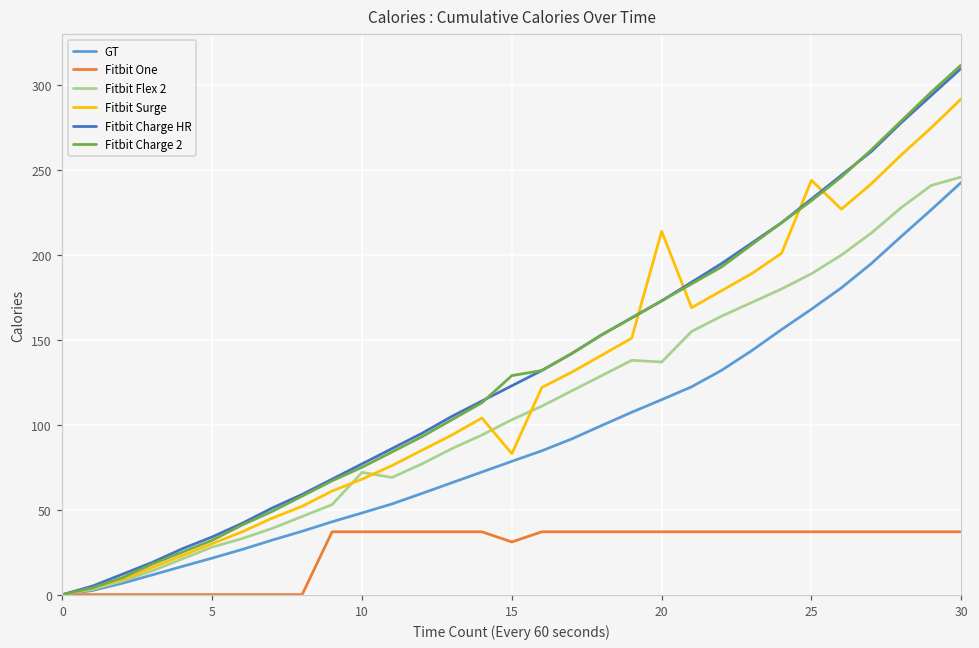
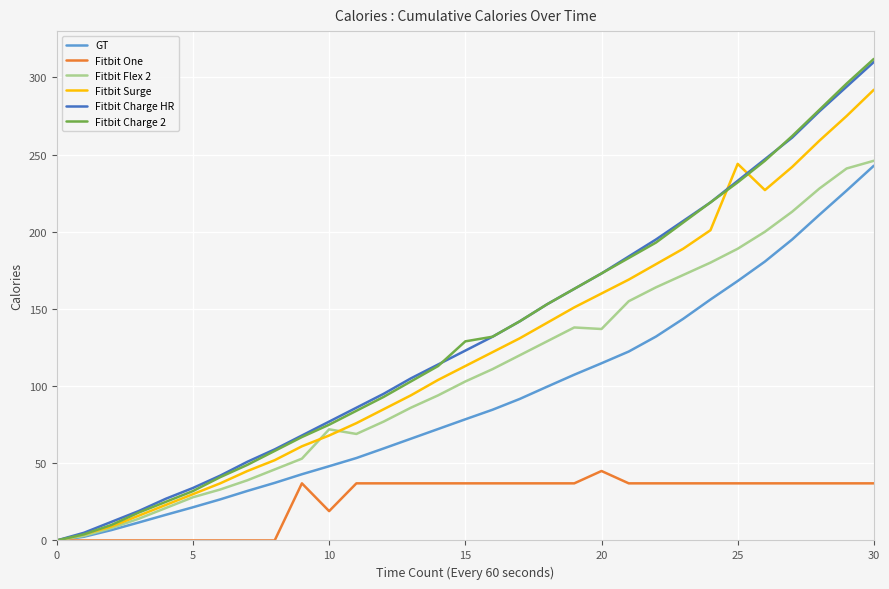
Fitbit One, 10: 37 -> 19
Fitbit One, 15: 31 -> 37
Fitbit Surge, 15: 83 -> 113
Fitbit One, 20: 37 -> 45
Fitbit Surge, 20: 214 -> 160
